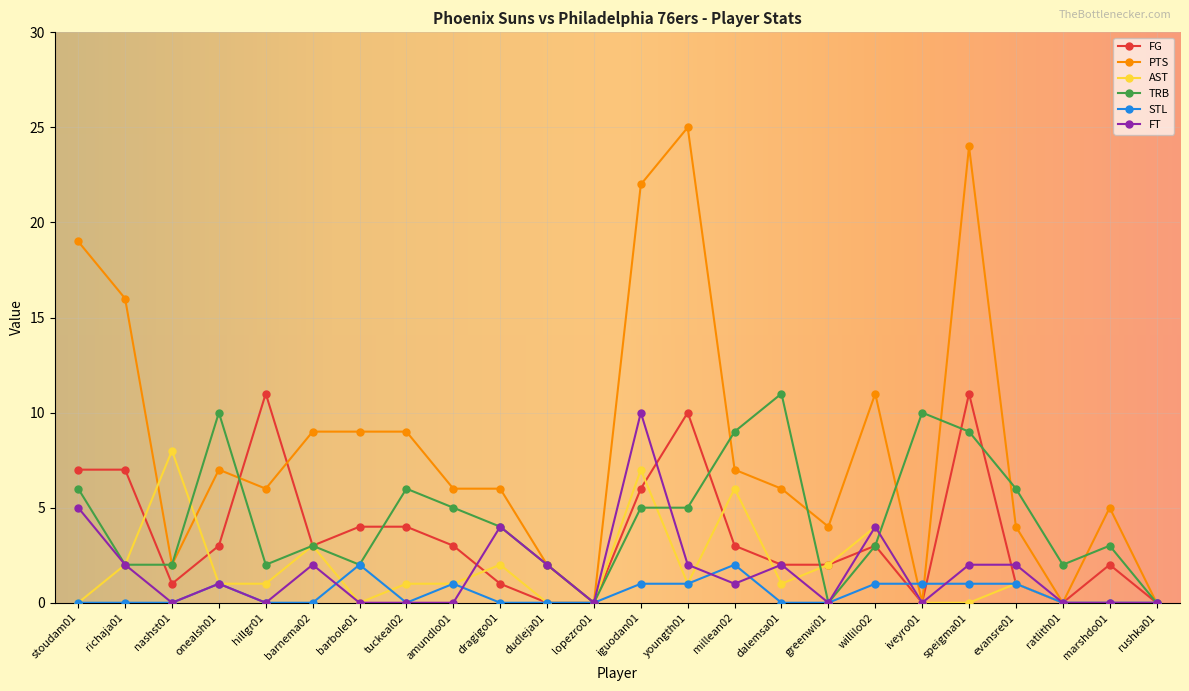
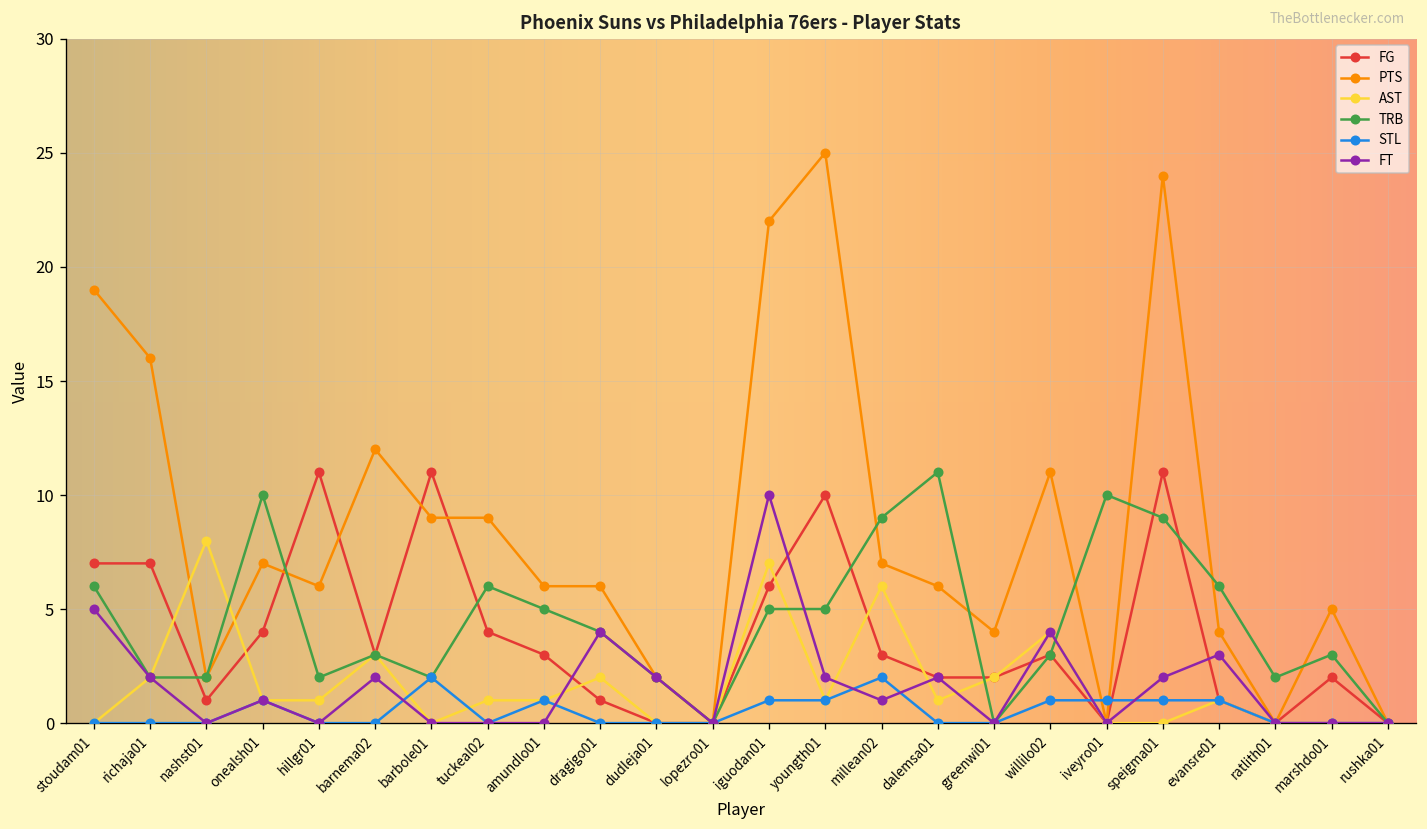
FG, onealsh01: 3 -> 4
PTS, barnema02: 9 -> 12
FG, barbole01: 4 -> 11
FT, evansre01: 2 -> 3
